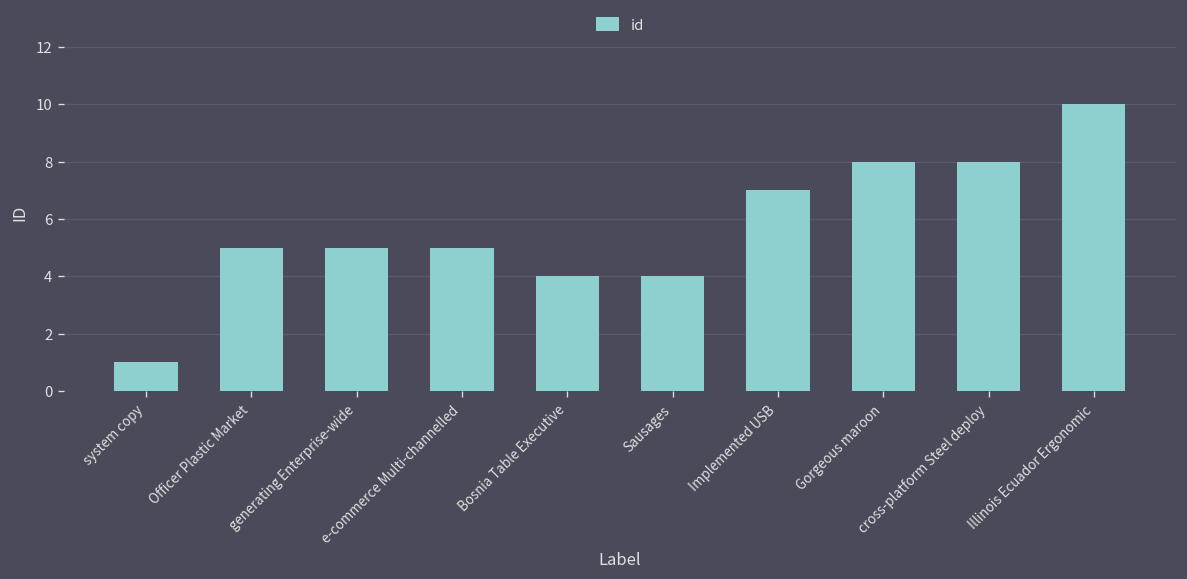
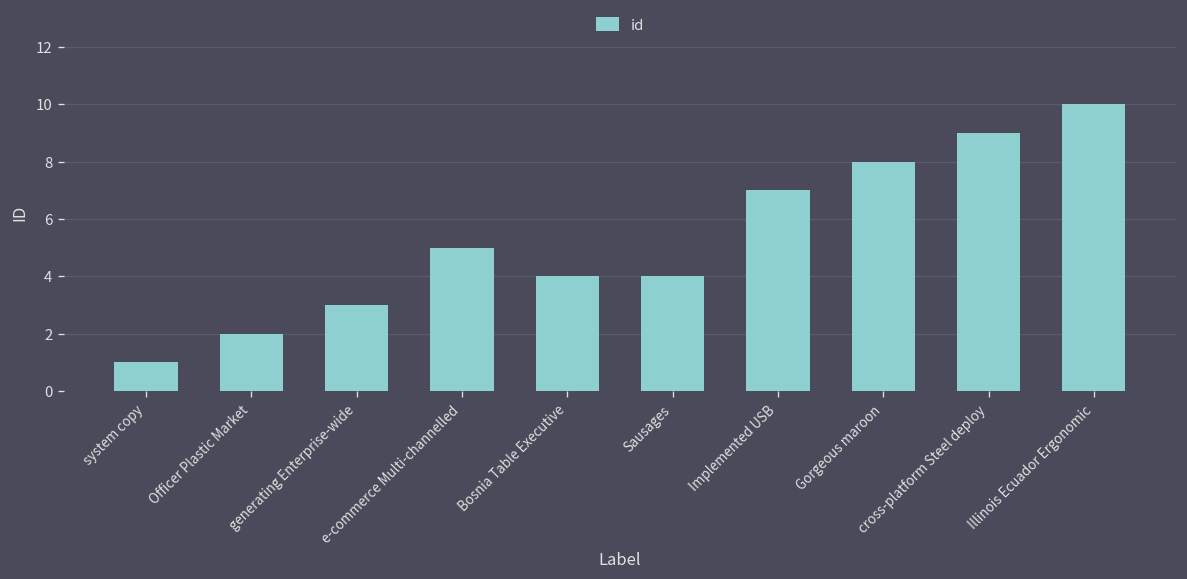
Officer Plastic Market: 5 -> 2
generating Enterprise-wide: 5 -> 3
cross-platform Steel deploy: 8 -> 9
